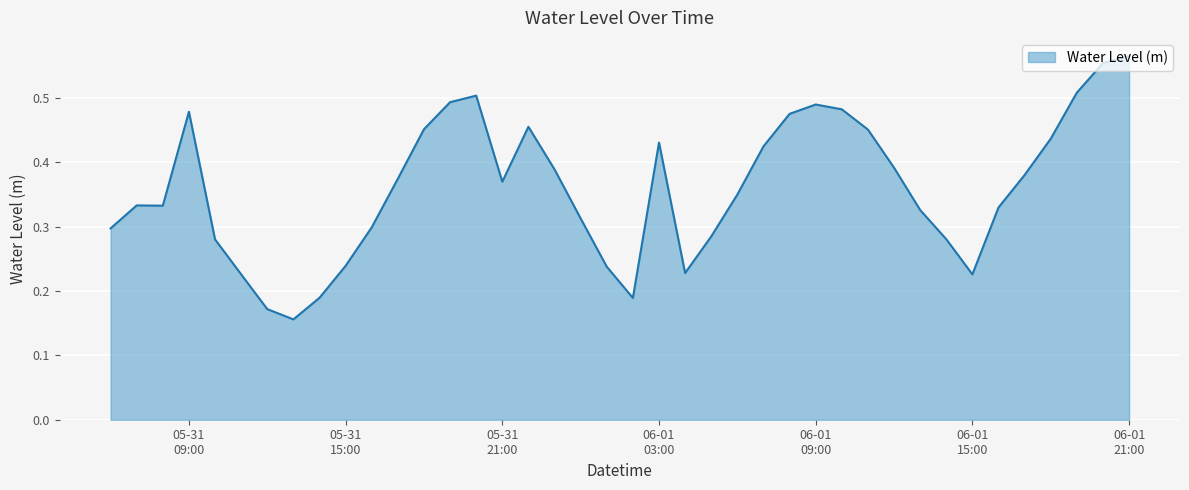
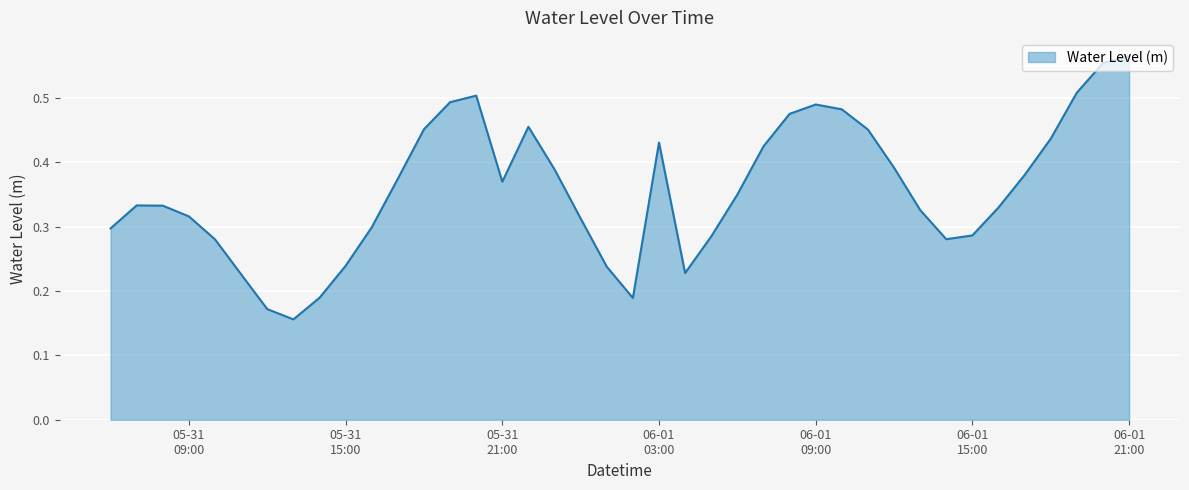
05-31 09:00: 0.48 -> 0.32
06-01 15:00: 0.23 -> 0.29
